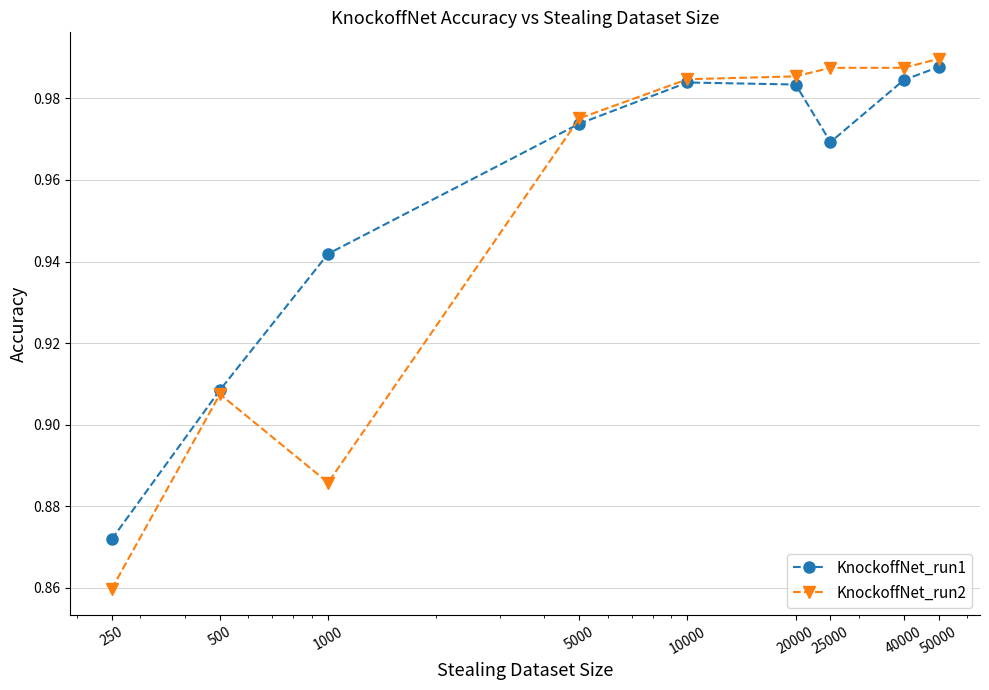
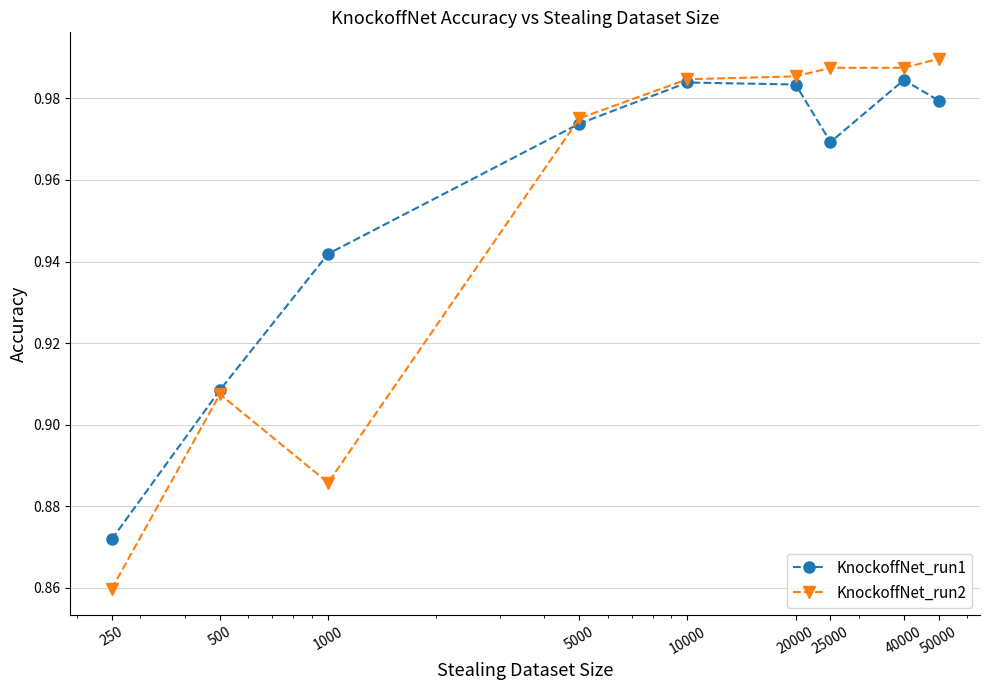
KnockoffNet_run1, 50000: 0.988 -> 0.979
